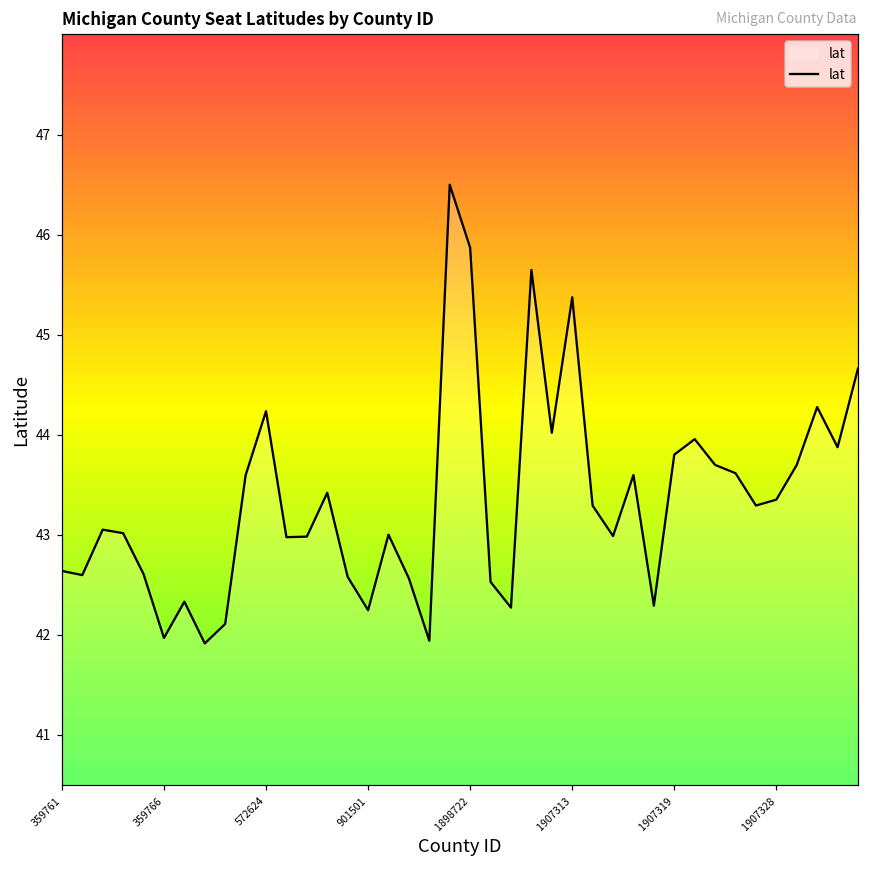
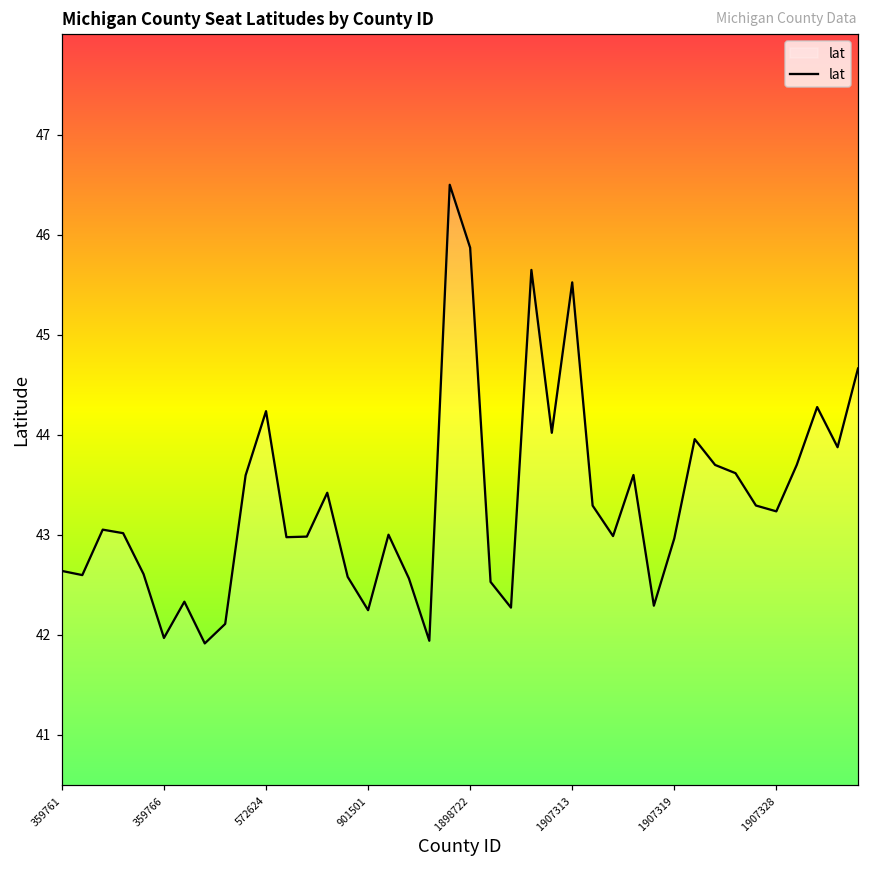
1907313: 45.4 -> 45.5
1907319: 43.8 -> 43.0
1907328: 43.4 -> 43.2
